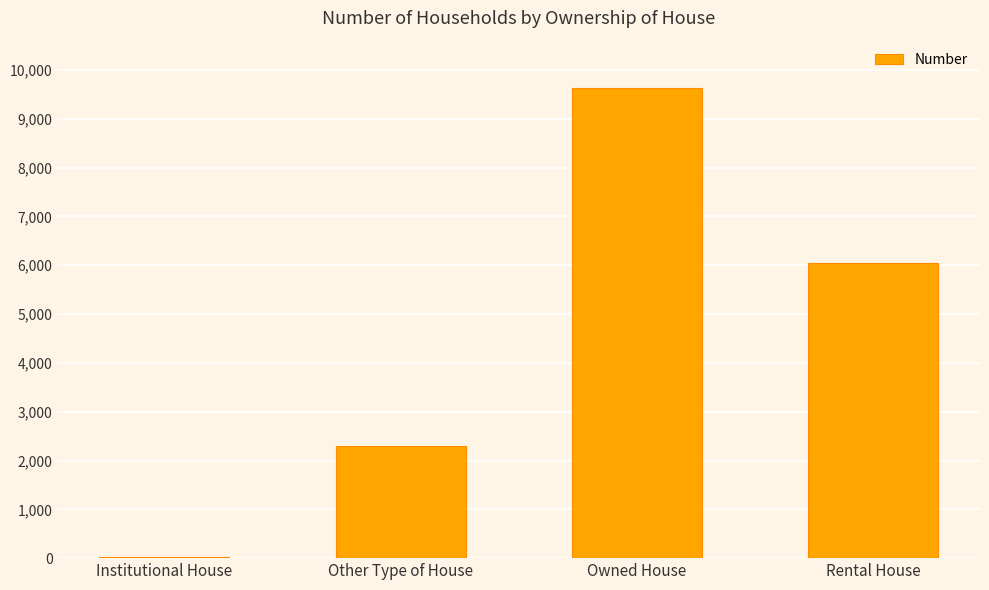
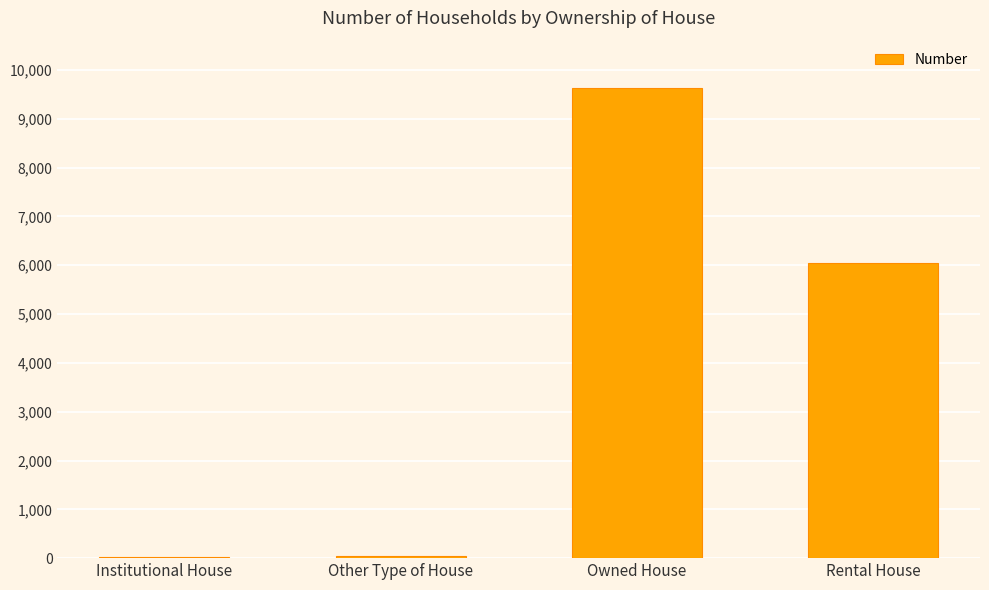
Other Type of House: 2,300 -> 0
